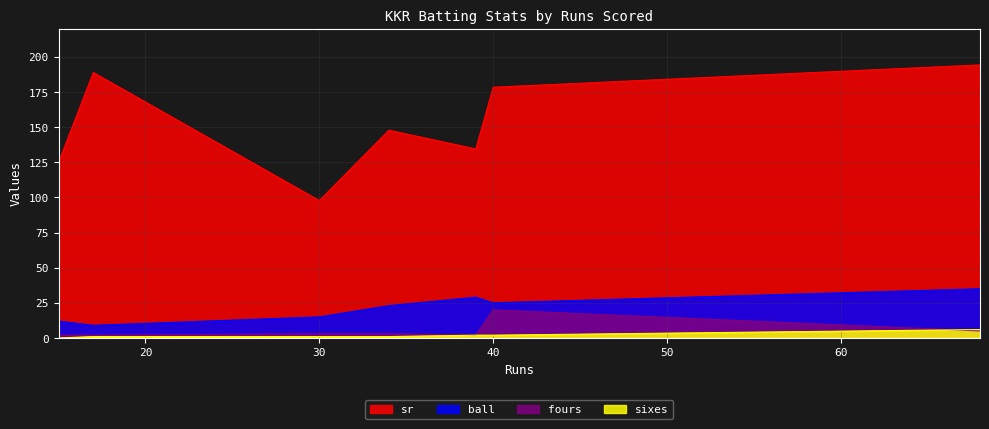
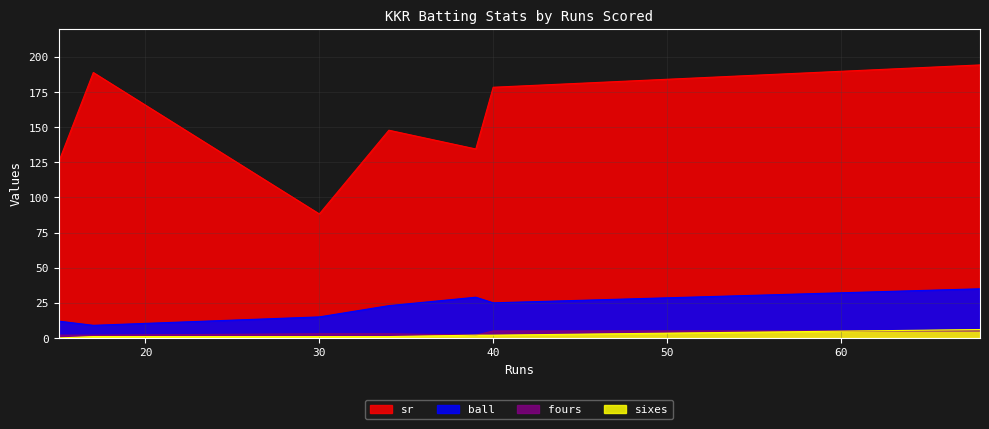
sr, 30: 98 -> 88
fours, 40: 20 -> 5
